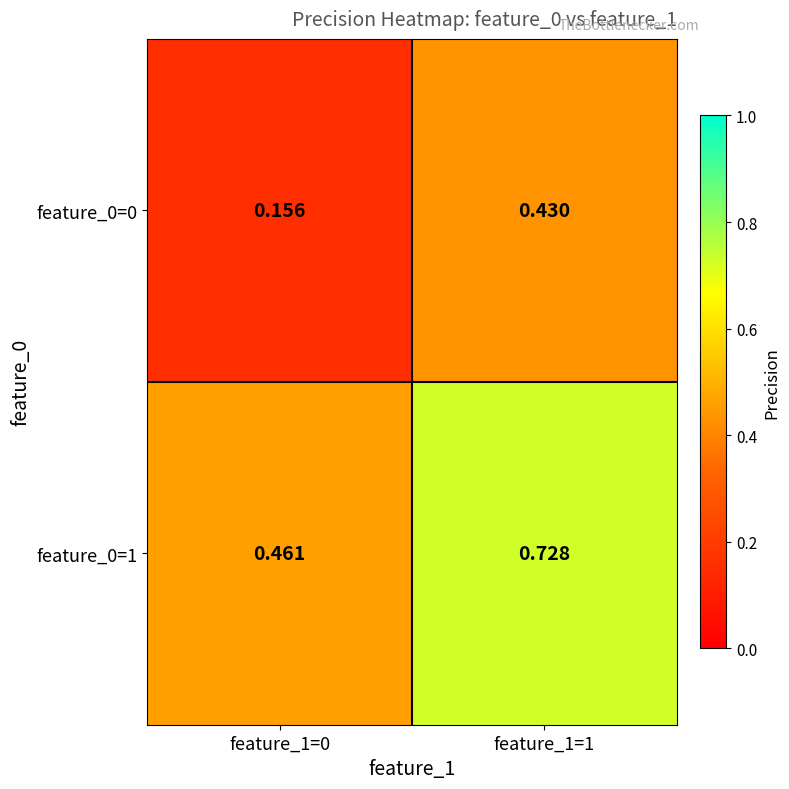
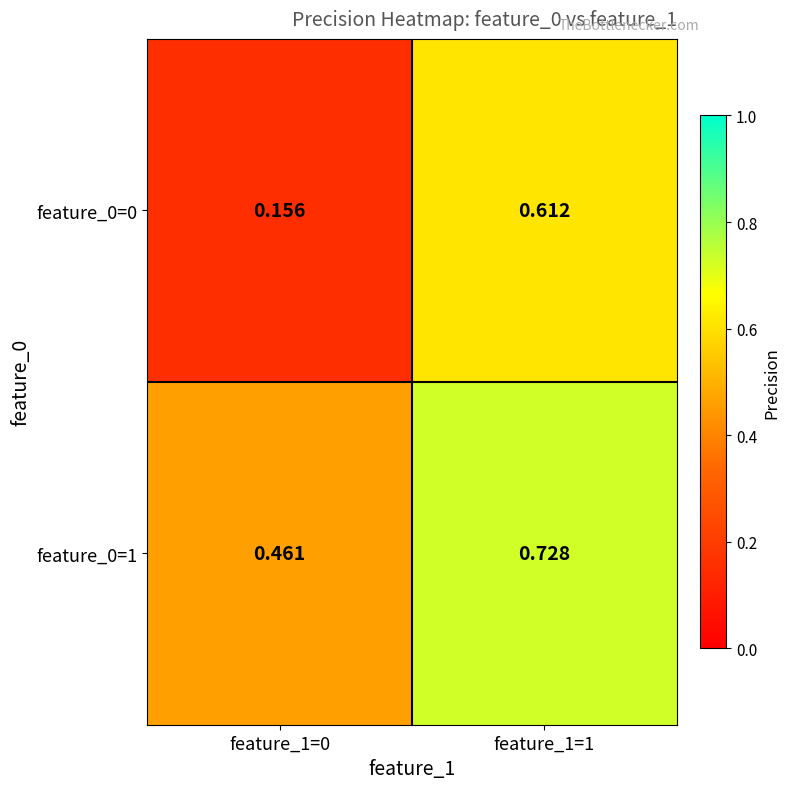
feature_0=0, feature_1=1: 0.430 -> 0.612
